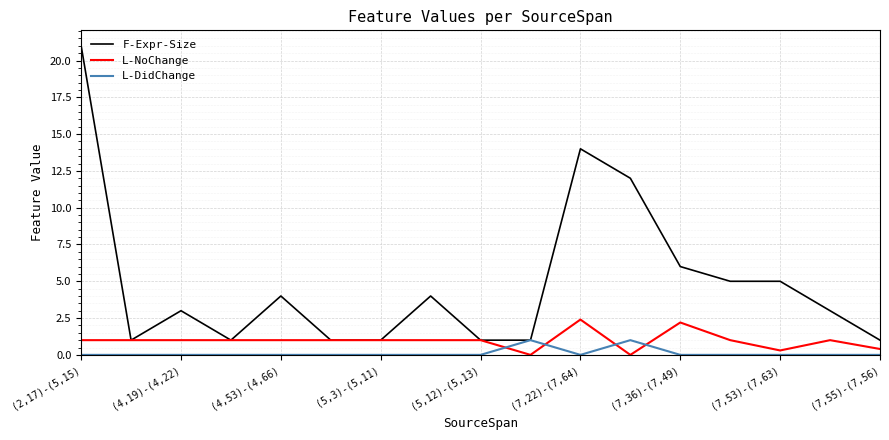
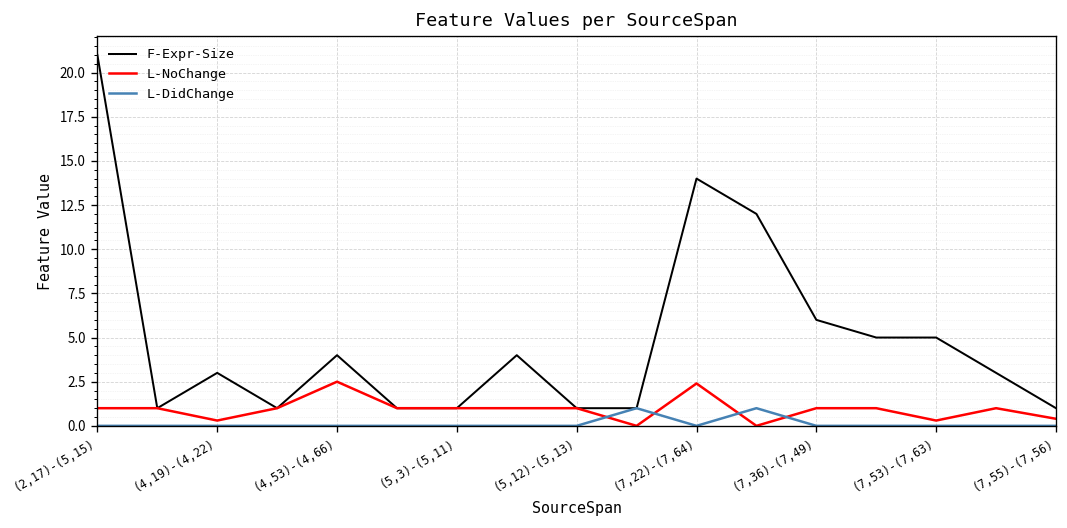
L-NoChange, (4,19)-(4,22): 1.0 -> 0.3
L-NoChange, (4,53)-(4,66): 1.0 -> 2.5
L-NoChange, (7,36)-(7,49): 2.2 -> 1.0
